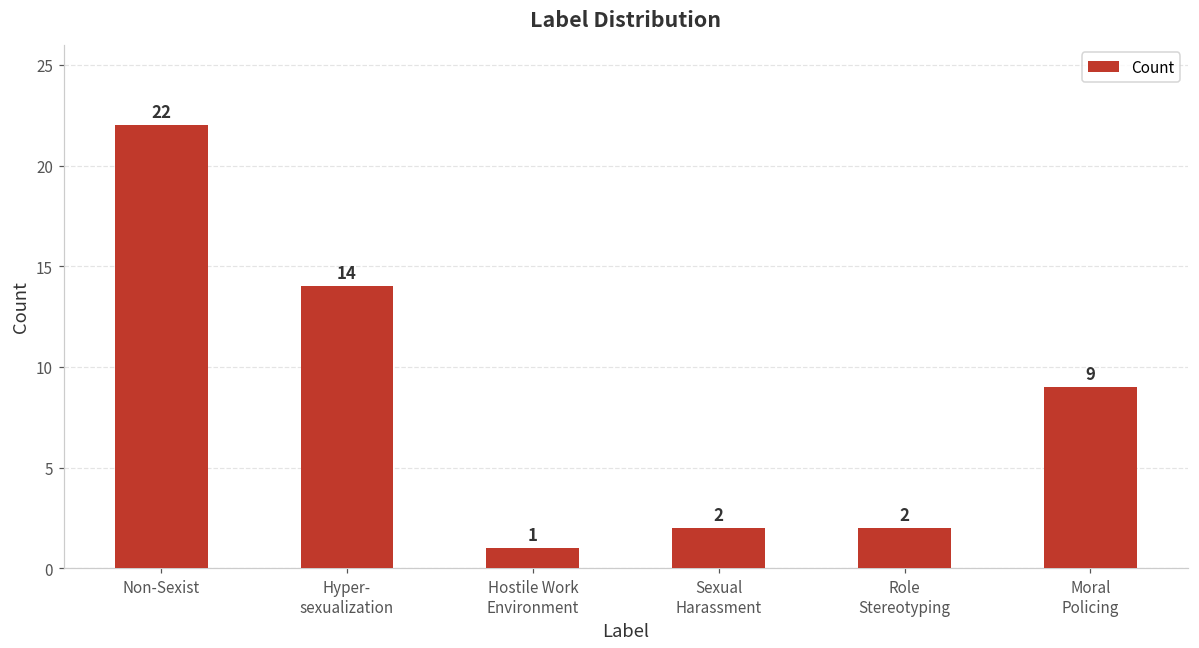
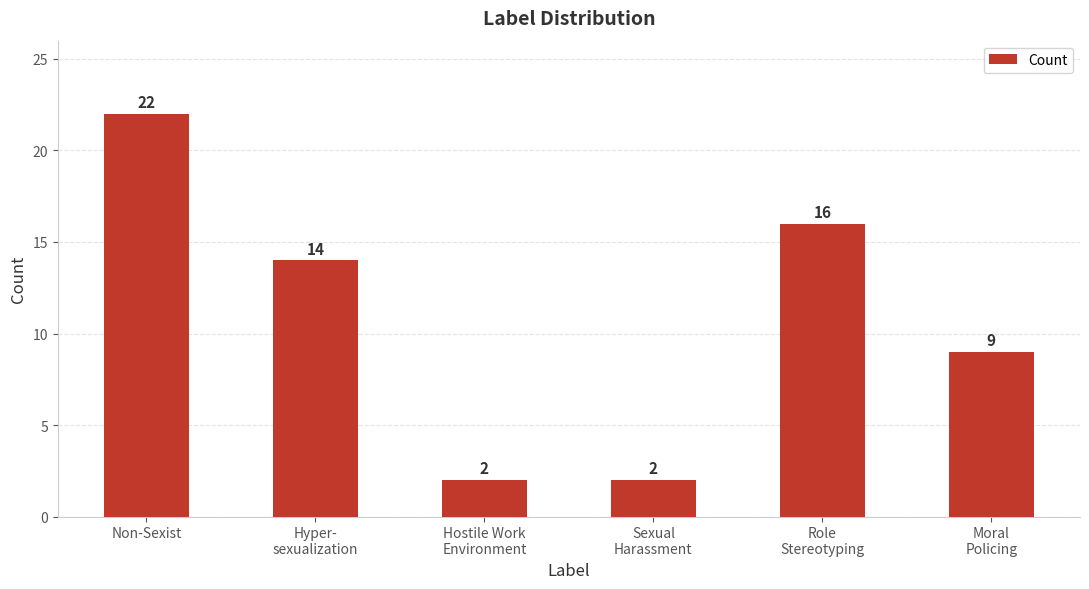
Hostile Work Environment: 1 -> 2
Role Stereotyping: 2 -> 16
